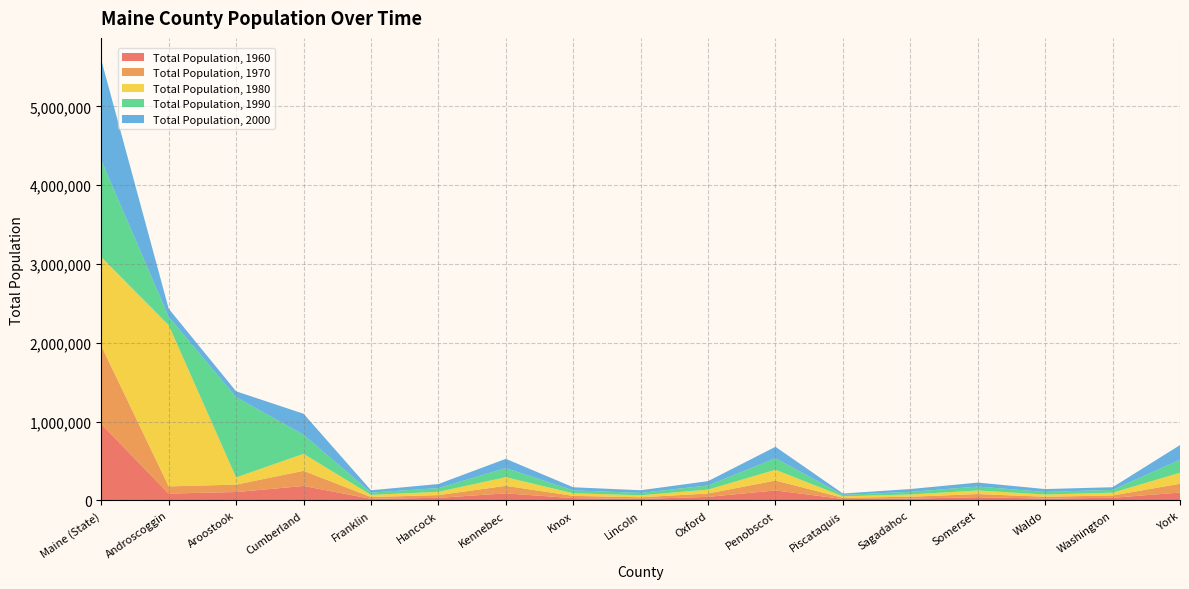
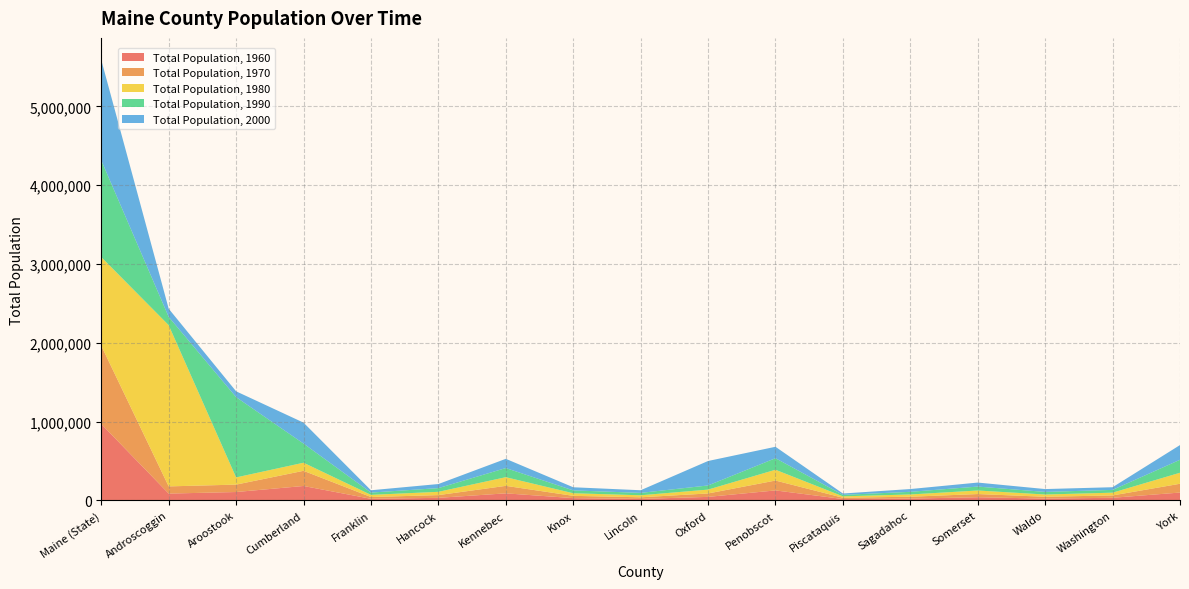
Total Population, 1980, Cumberland: 200,000 -> 100,000
Total Population, 2000, Oxford: 100,000 -> 300,000
